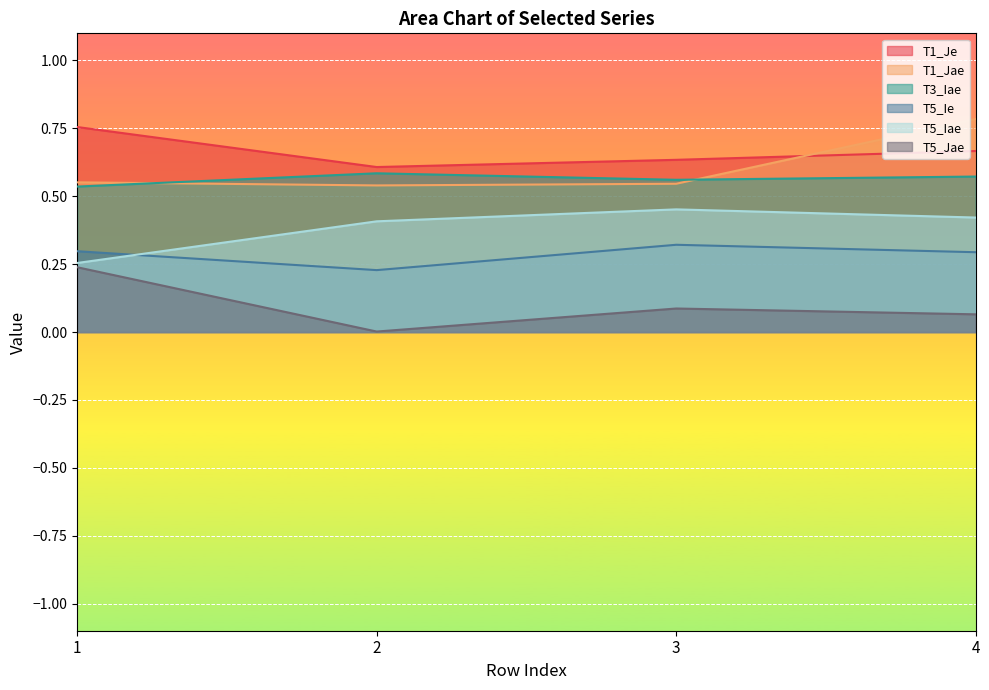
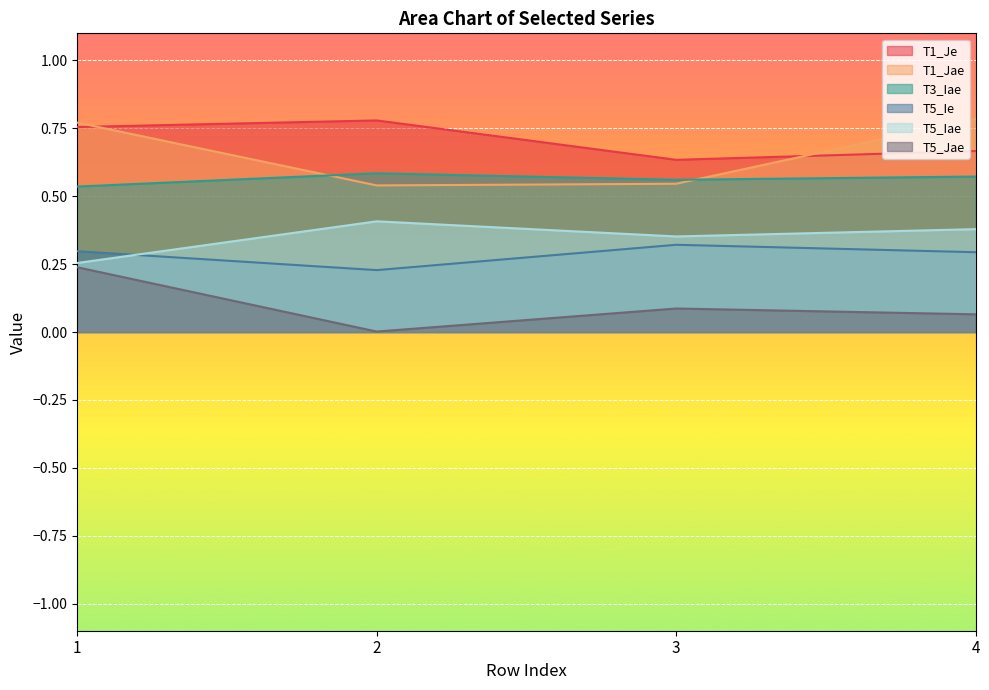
T1_Jae, 1: 0.55 -> 0.77
T1_Je, 2: 0.61 -> 0.78
T5_Iae, 3: 0.45 -> 0.35
T5_Iae, 4: 0.42 -> 0.38
